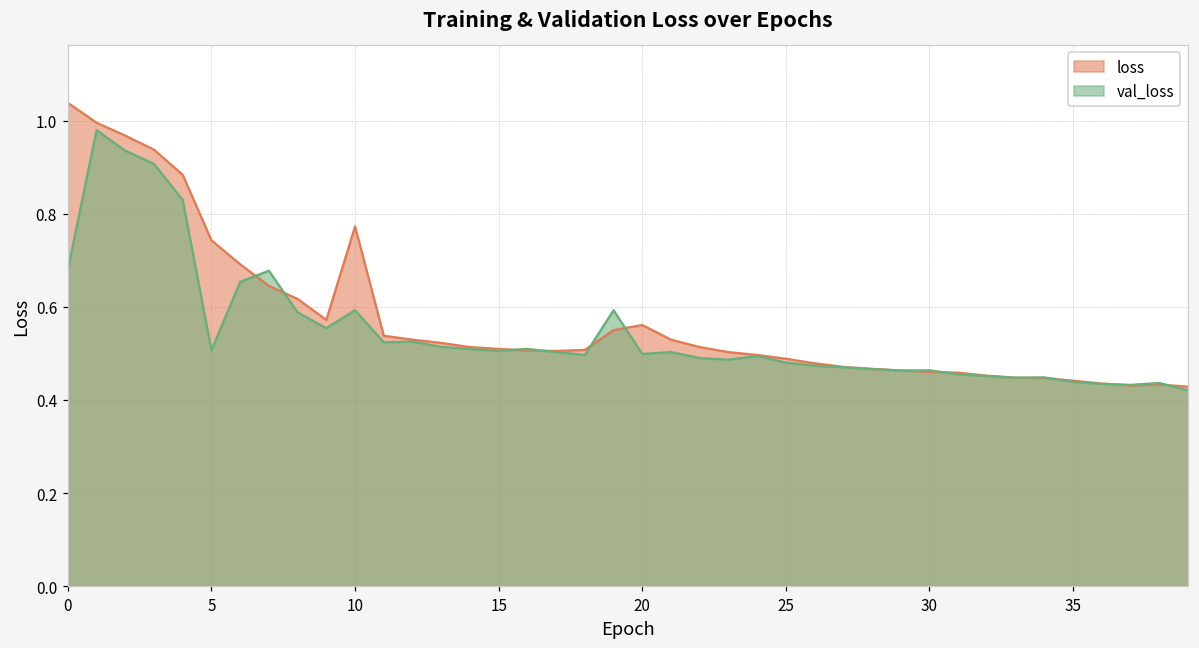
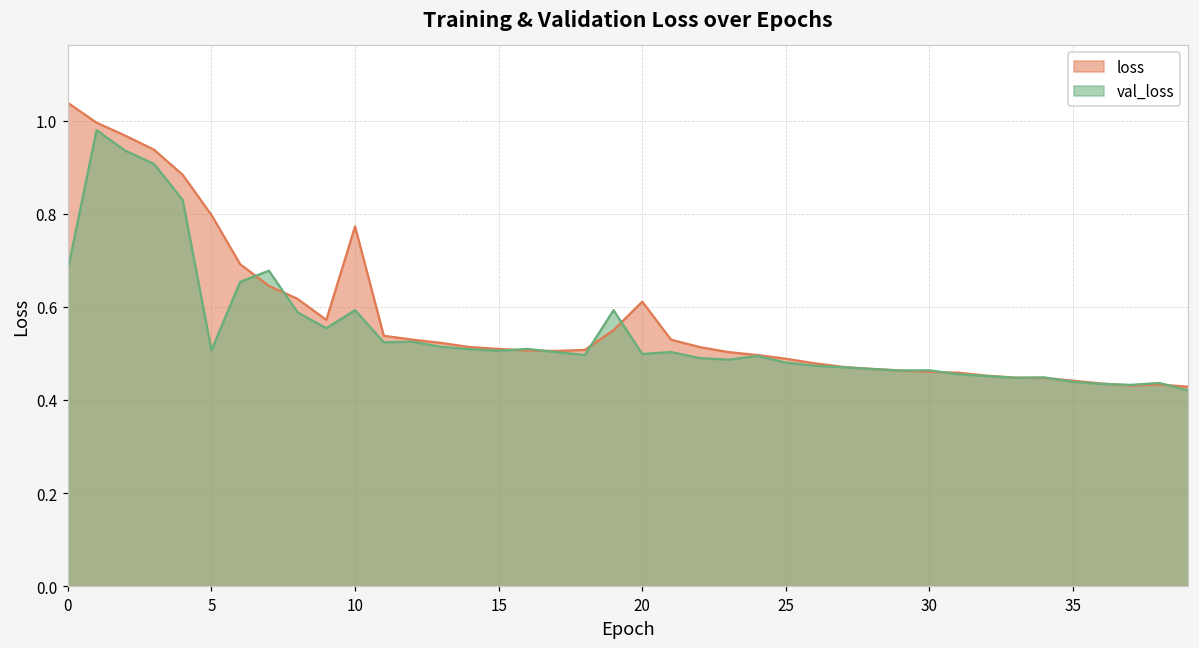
loss, 5: 0.74 -> 0.80
loss, 20: 0.56 -> 0.61
